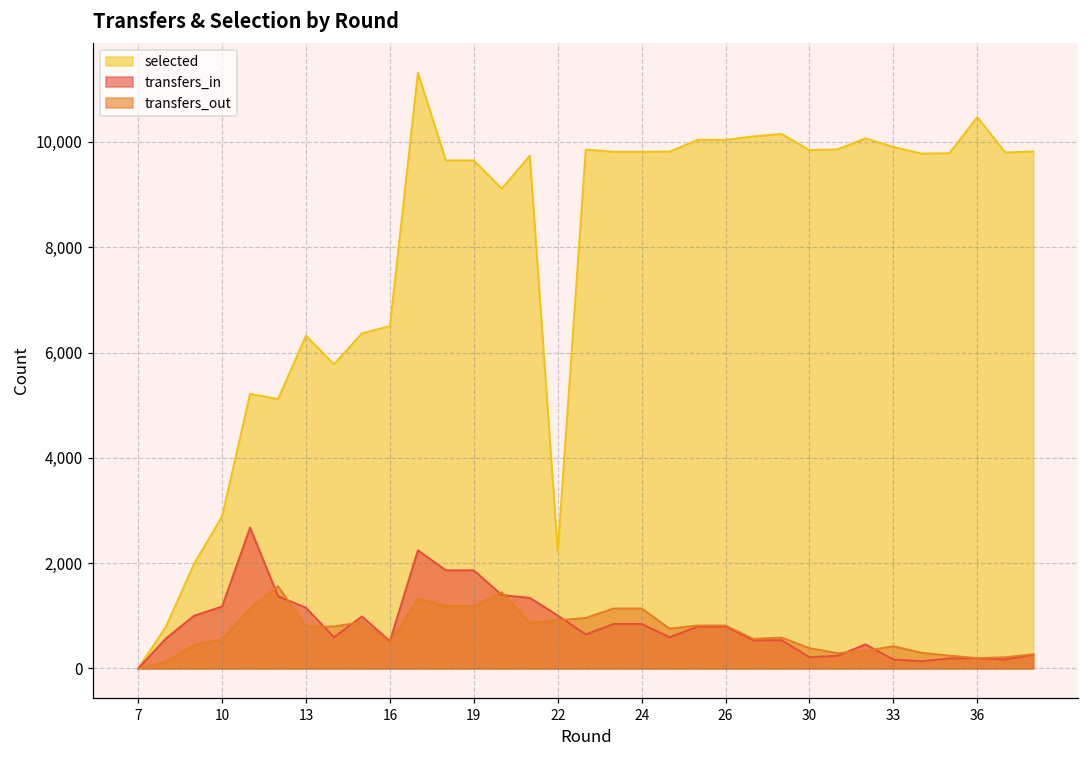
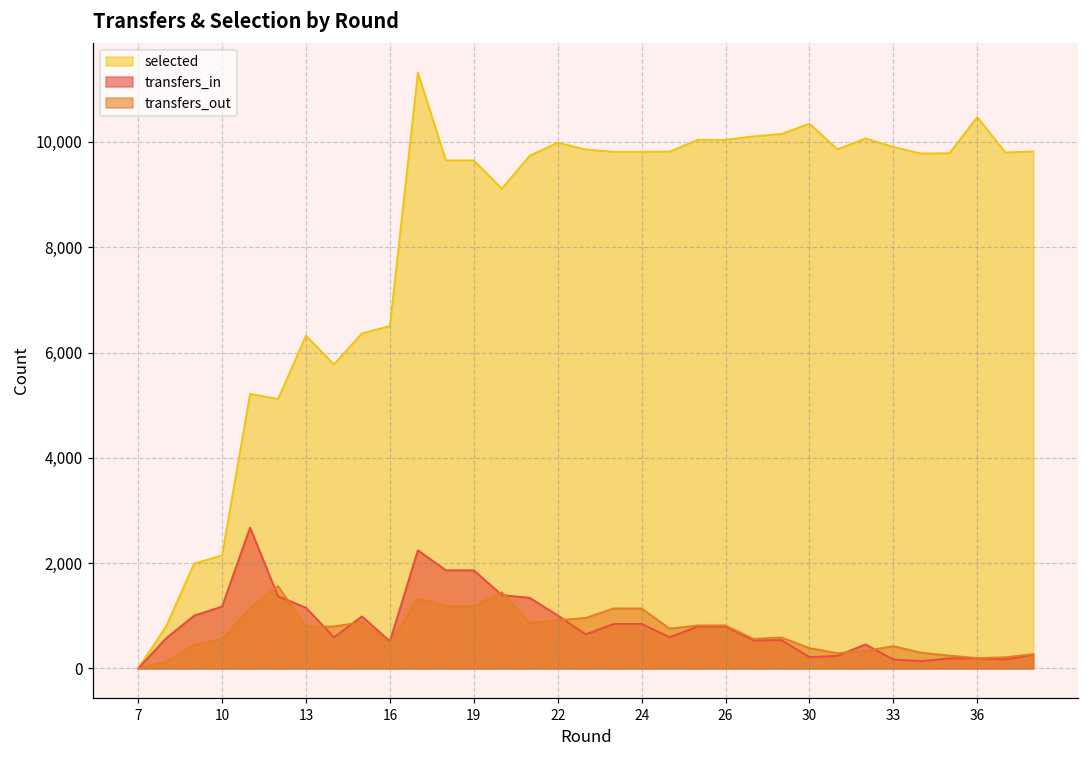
selected, 10: 2,900 -> 2,200
selected, 22: 2,200 -> 10,000
selected, 30: 9,800 -> 10,300
